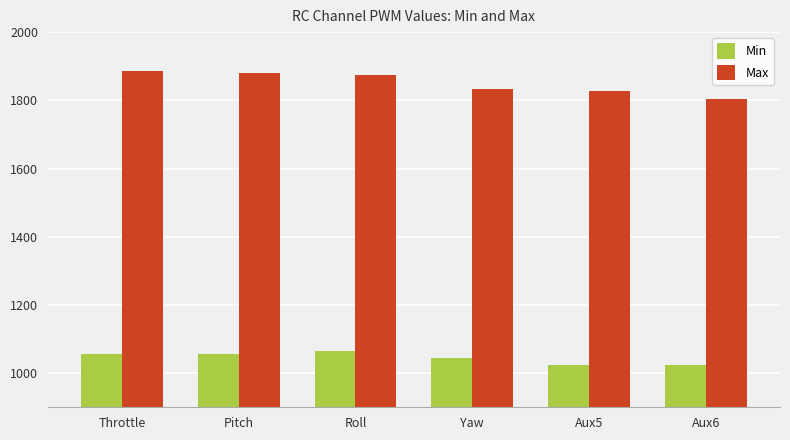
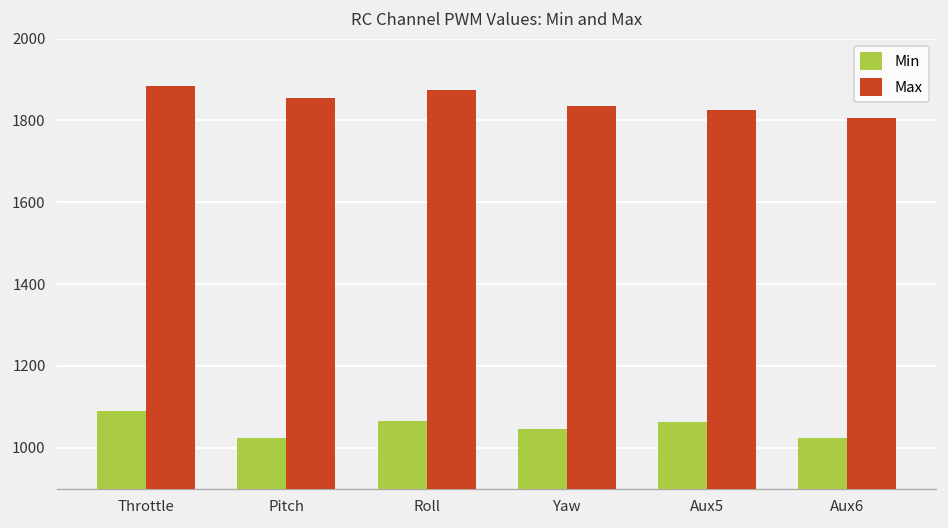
Min, Throttle: 1060 -> 1090
Min, Pitch: 1060 -> 1020
Max, Pitch: 1880 -> 1860
Min, Aux5: 1030 -> 1060
